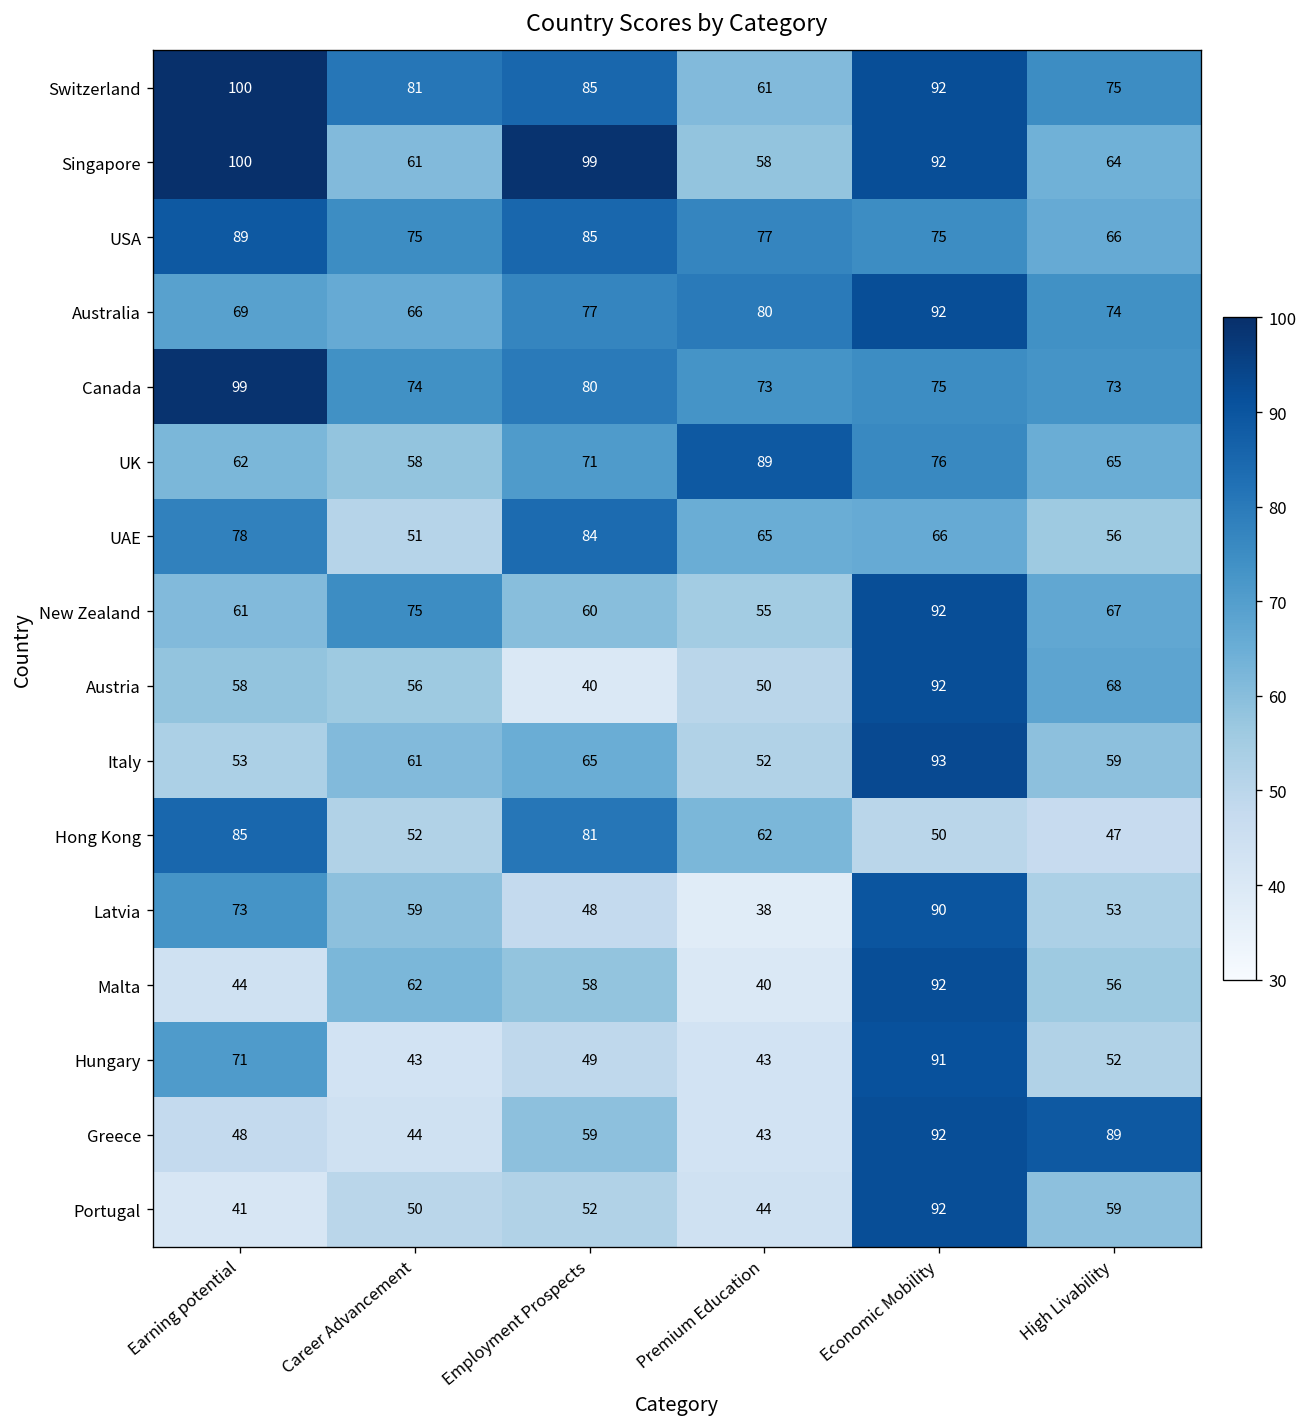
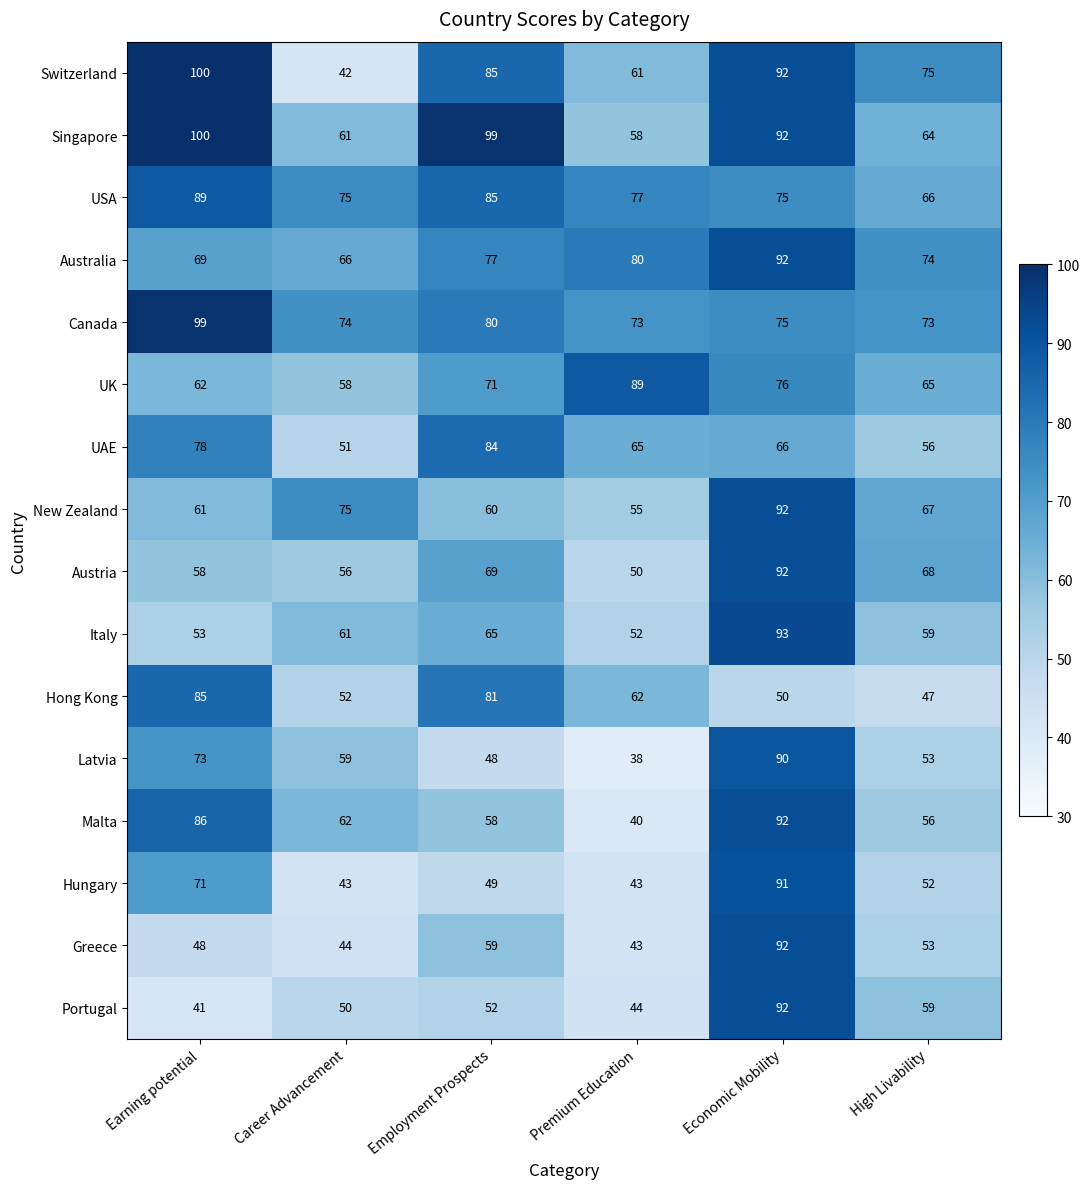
Switzerland, Career Advancement: 81 -> 42
Austria, Employment Prospects: 40 -> 69
Malta, Earning potential: 44 -> 86
Greece, High Livability: 89 -> 53
